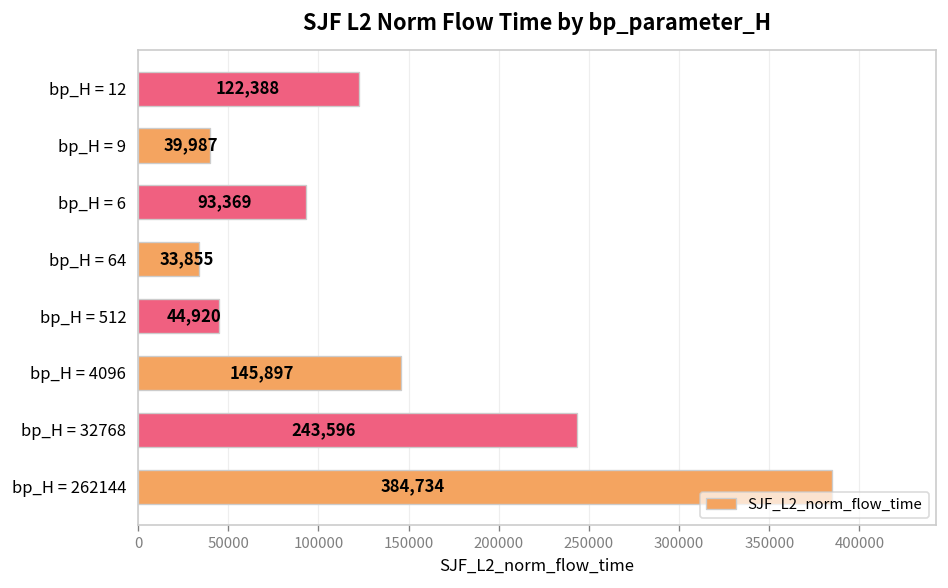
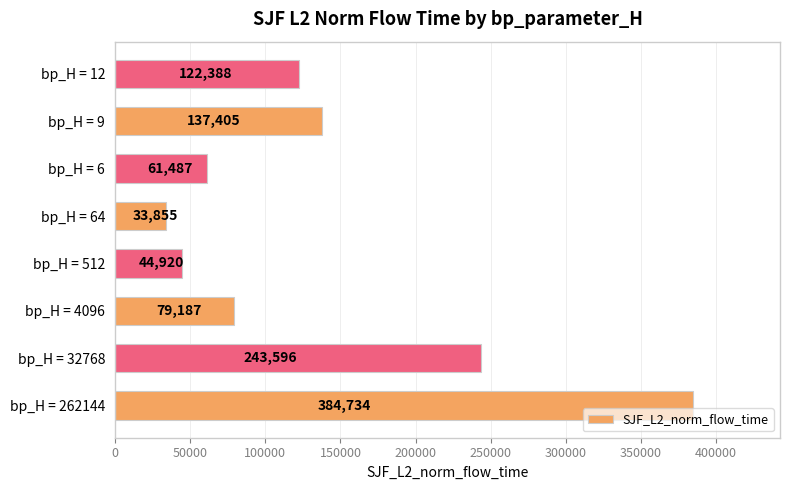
bp_H = 9: 39,987 -> 137,405
bp_H = 6: 93,369 -> 61,487
bp_H = 4096: 145,897 -> 79,187
